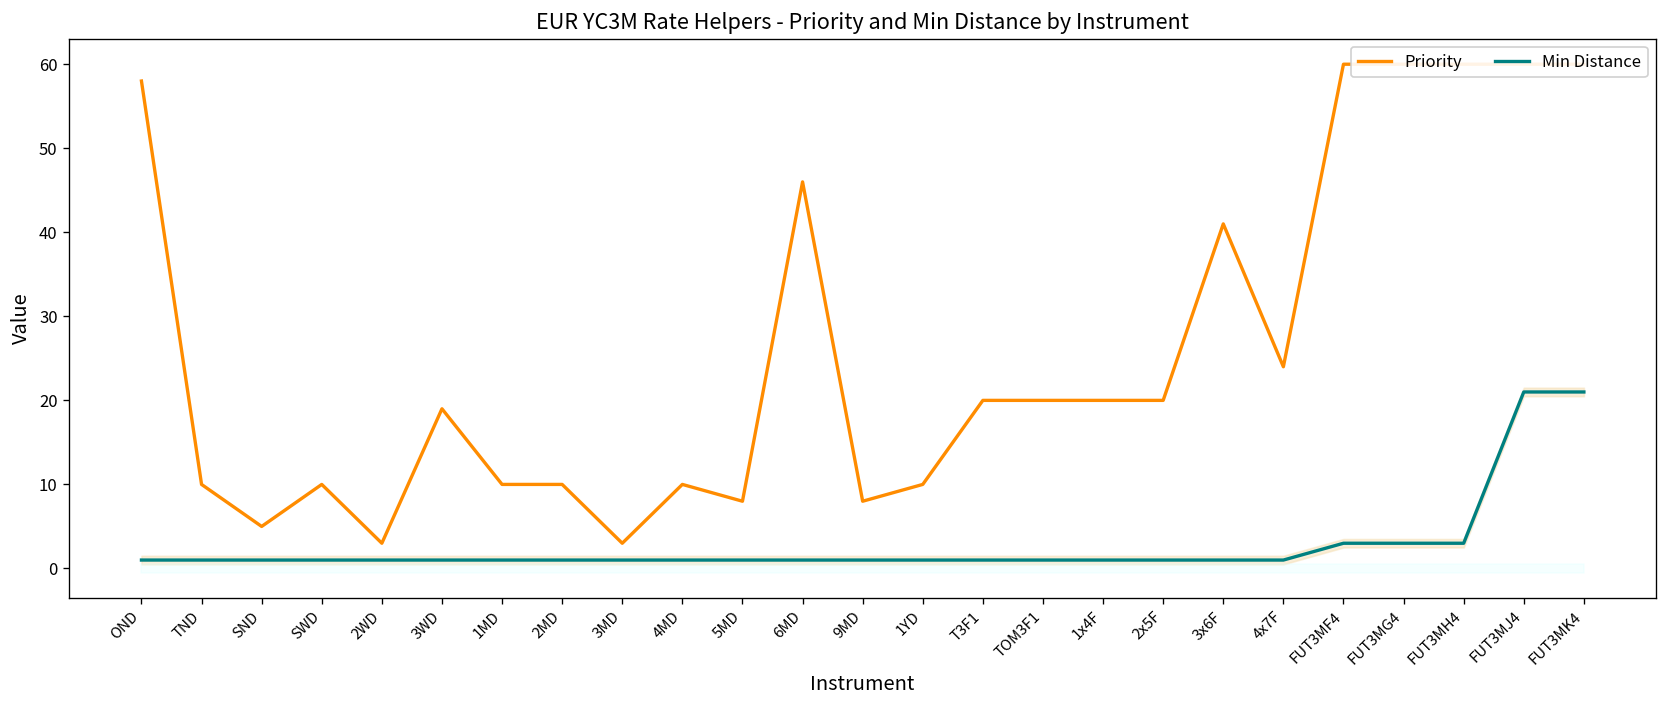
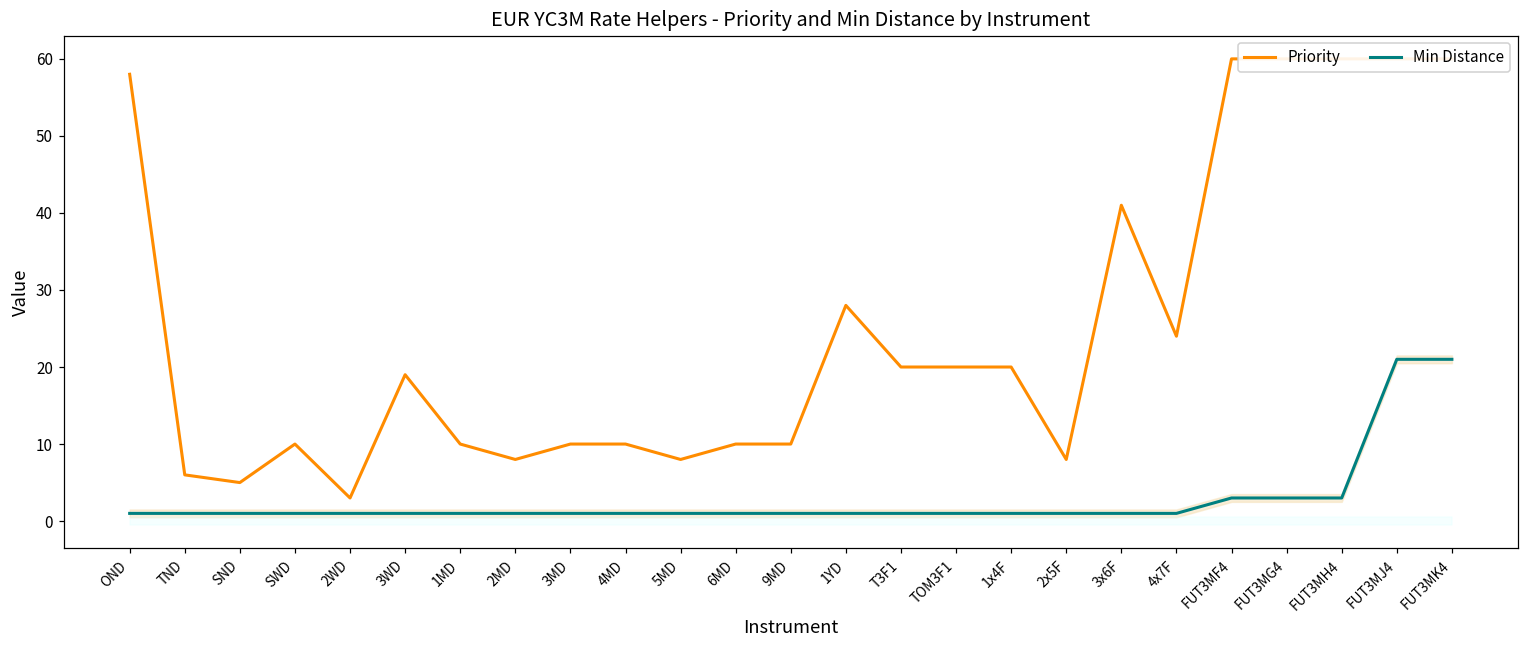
Priority, TND: 10 -> 6
Priority, 2MD: 10 -> 8
Priority, 3MD: 3 -> 10
Priority, 6MD: 46 -> 10
Priority, 9MD: 8 -> 10
Priority, 1YD: 10 -> 28
Priority, 2x5F: 20 -> 8
